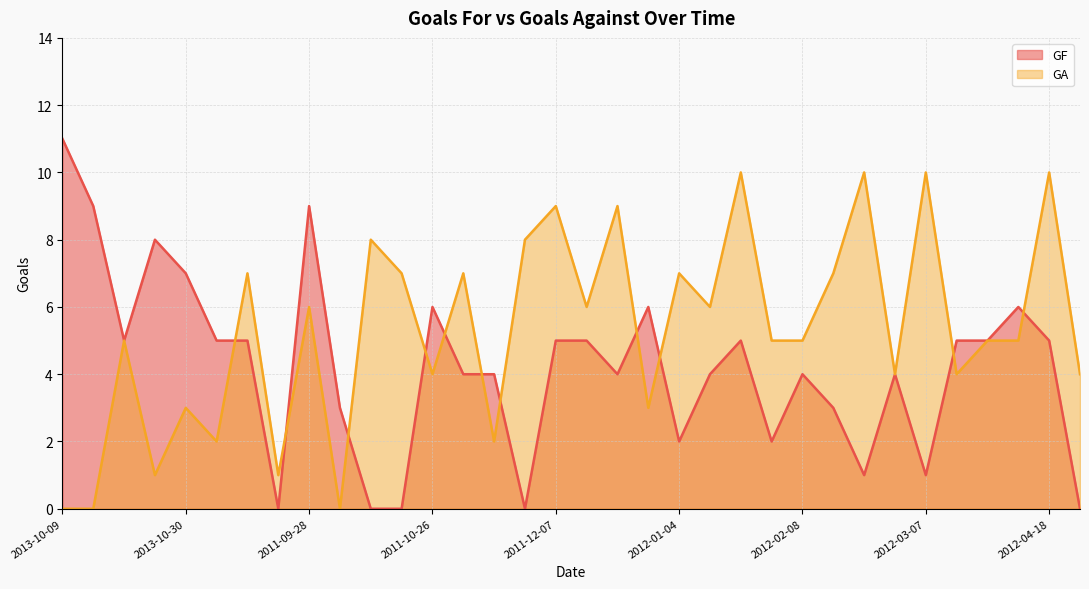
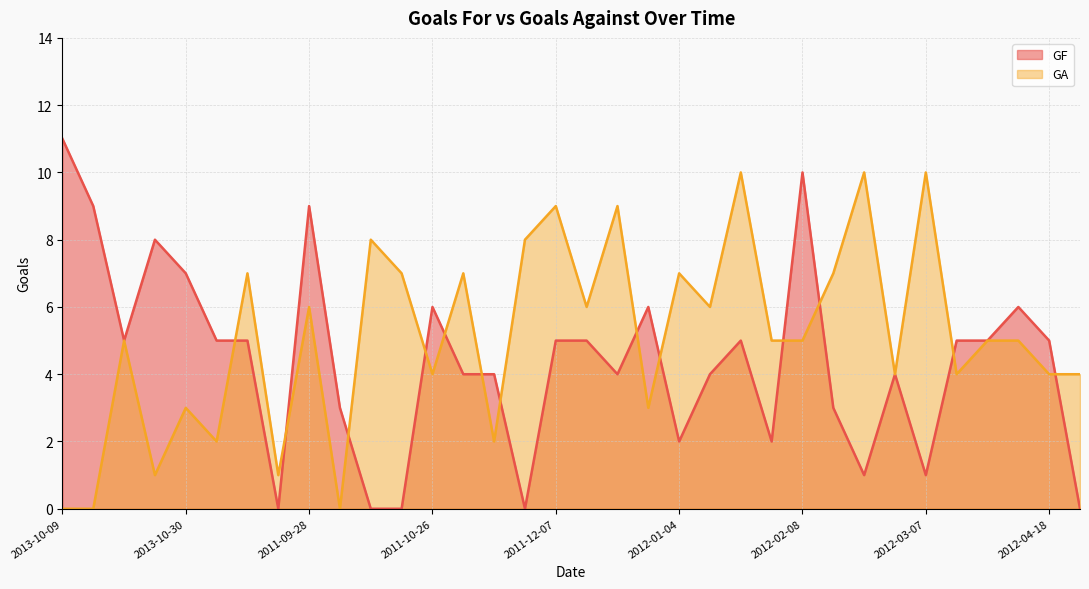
GF, 2012-02-08: 4 -> 10
GA, 2012-04-18: 10 -> 4
